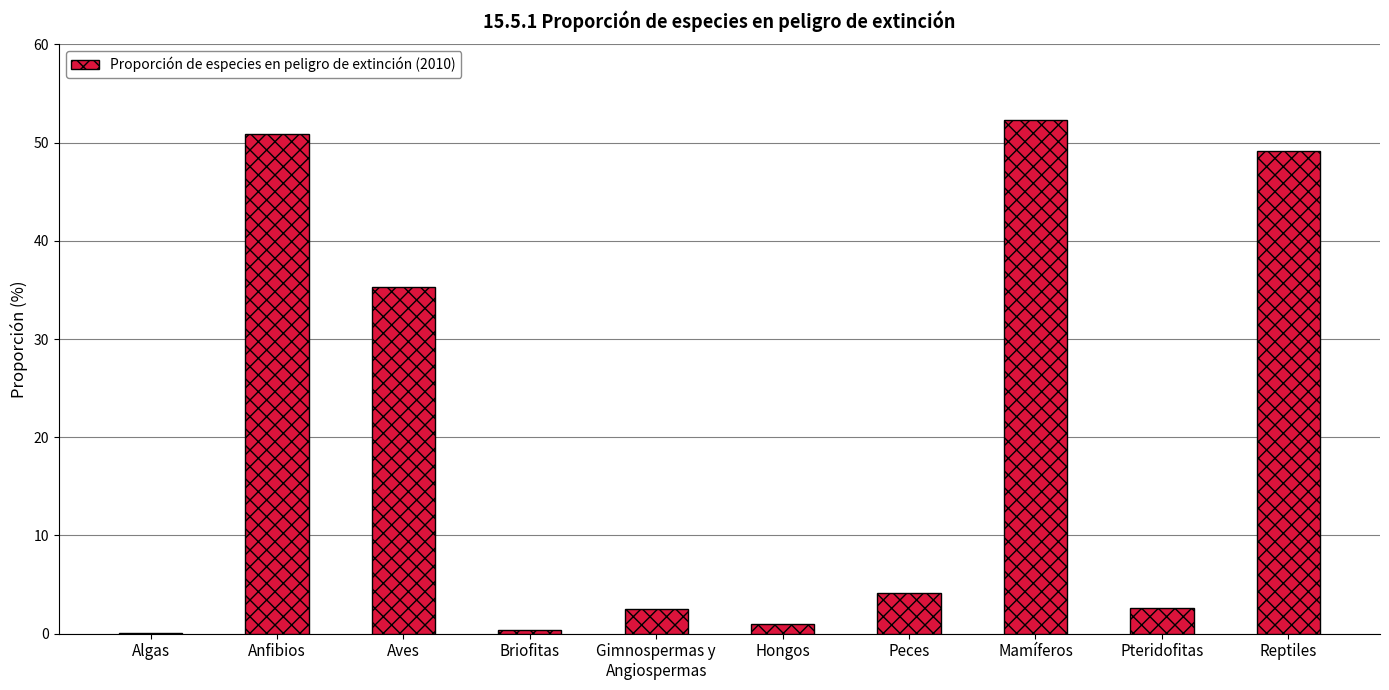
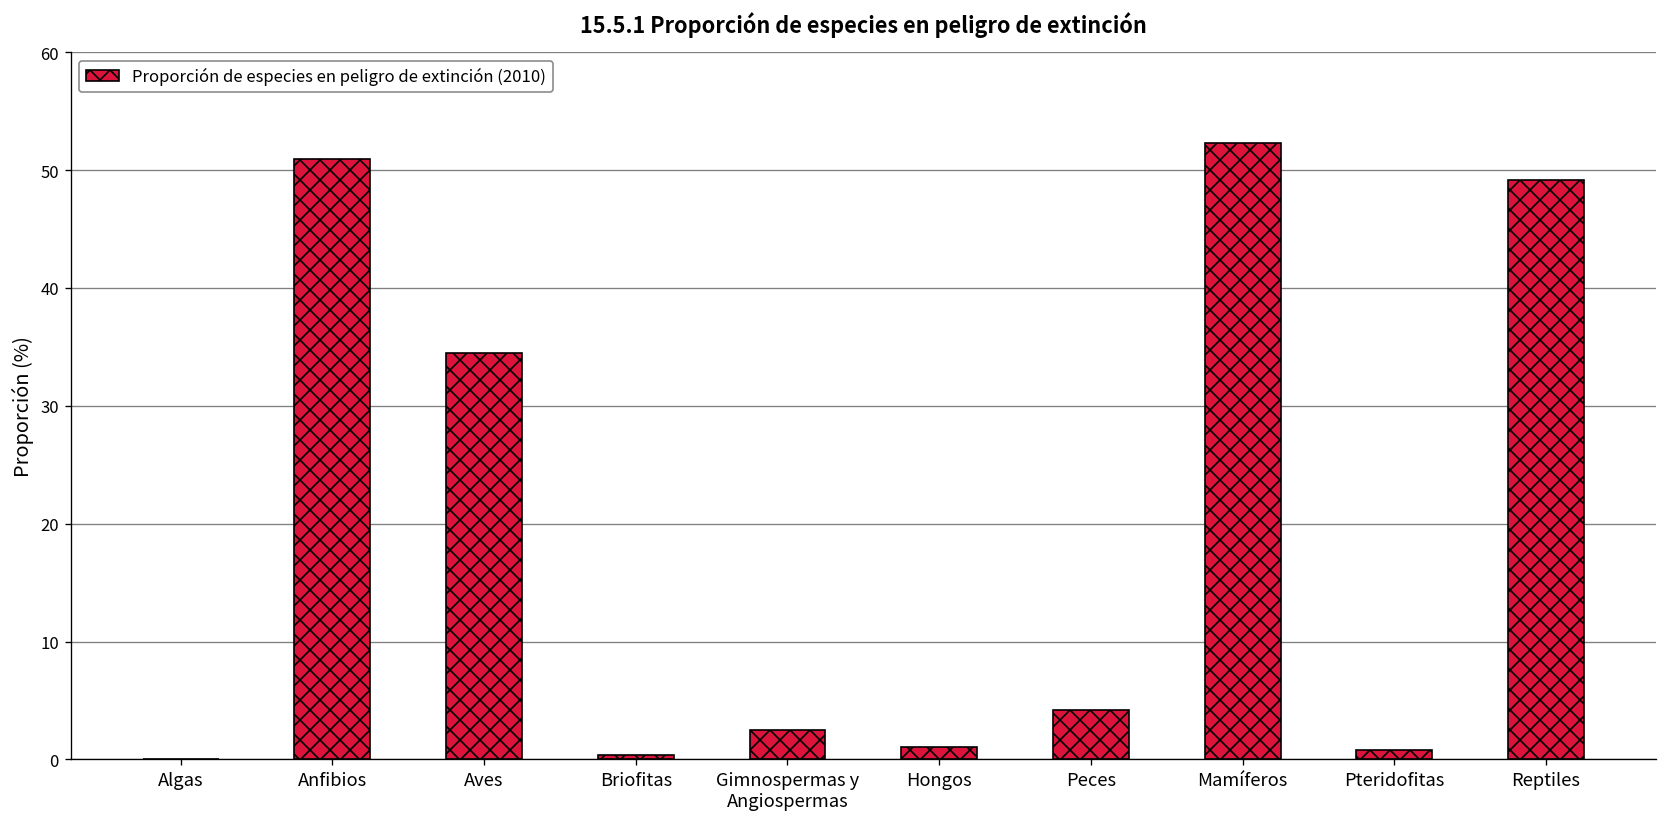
Aves: 35 -> 34
Pteridofitas: 3 -> 1
